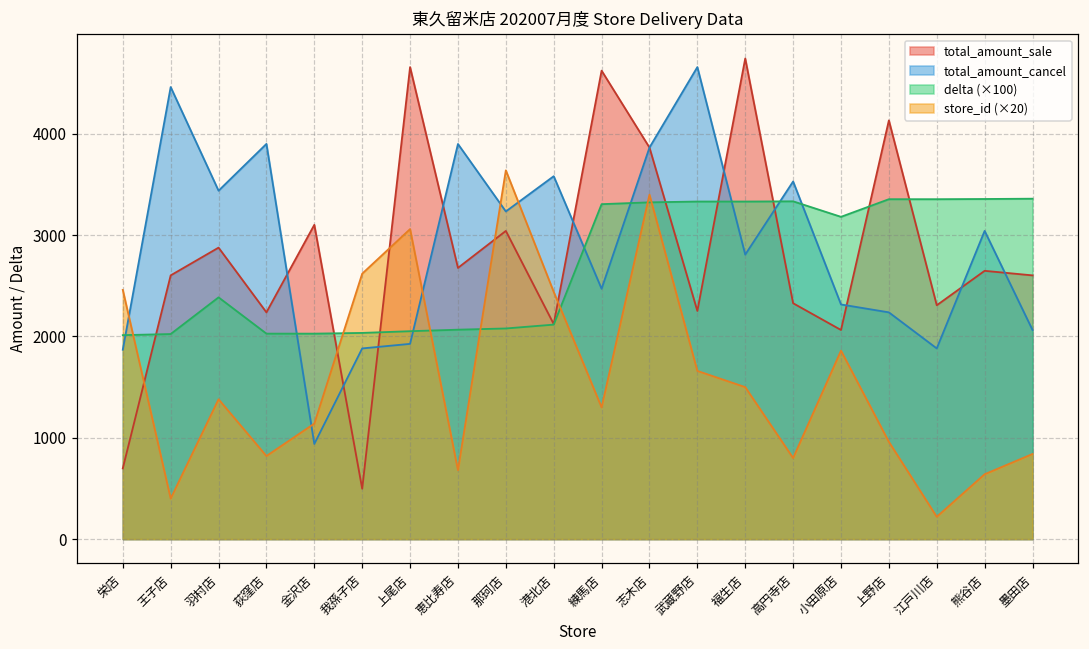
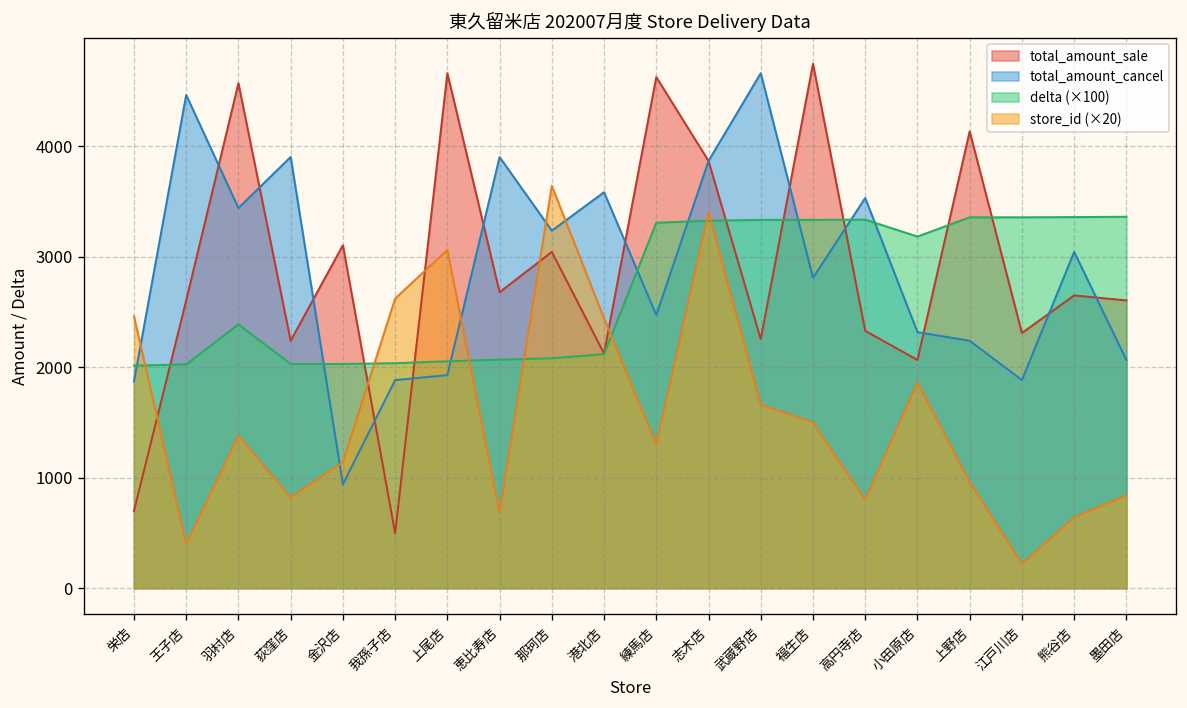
total_amount_sale, 羽村店: 2900 -> 4600
